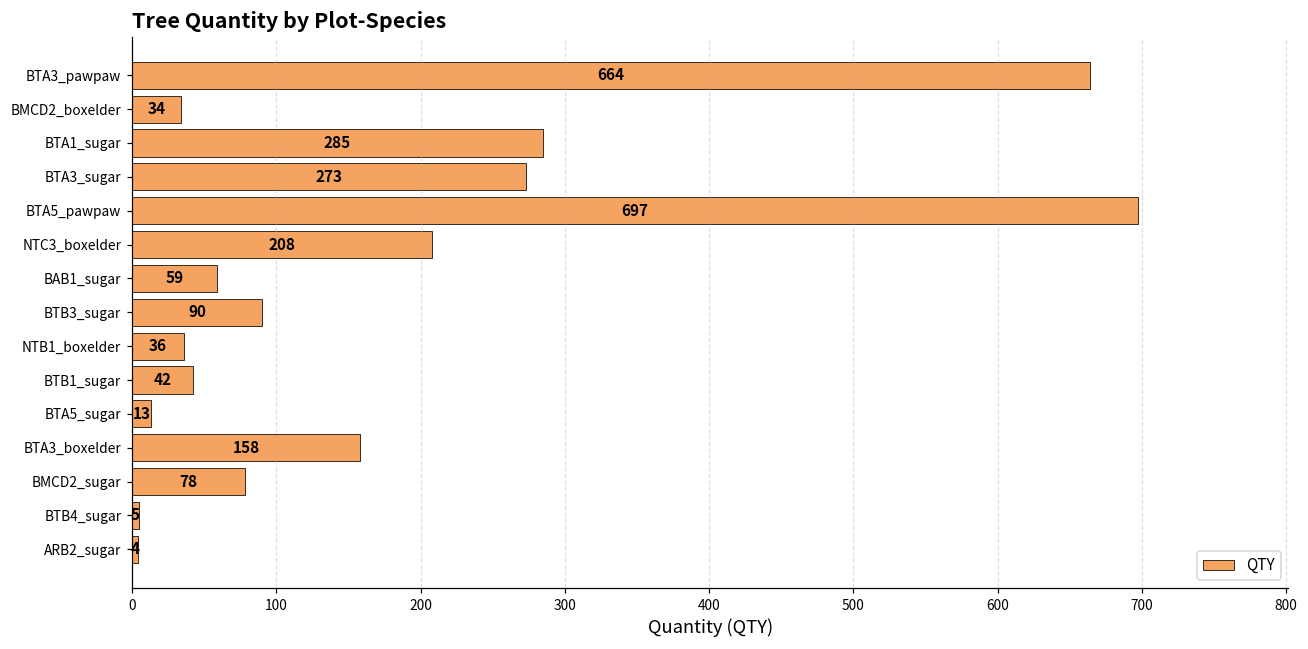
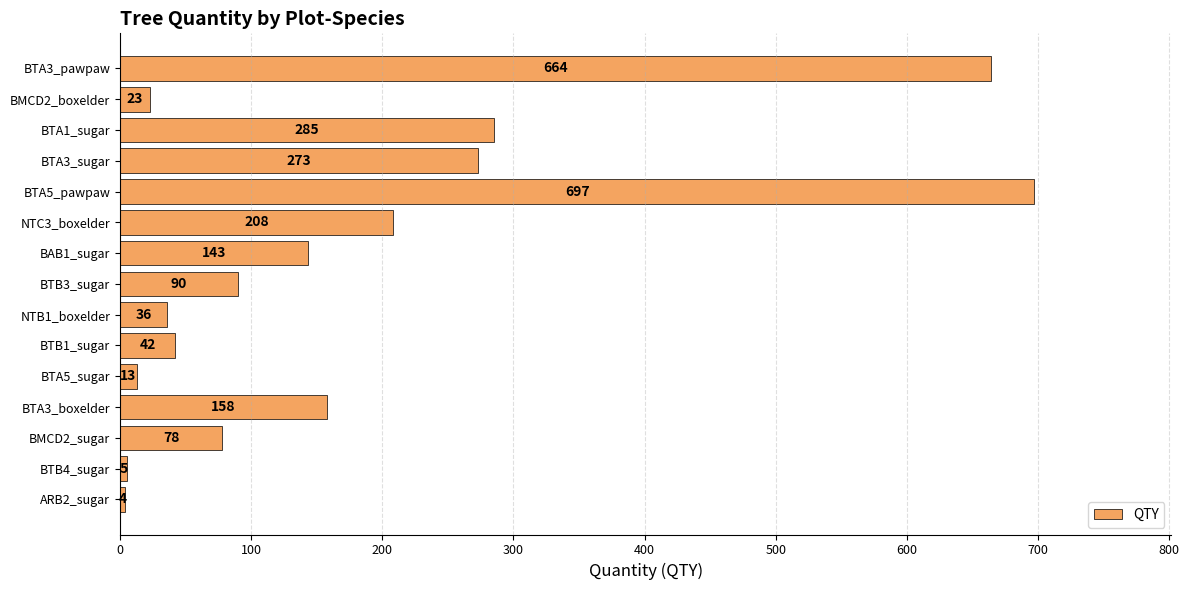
BMCD2_boxelder: 34 -> 23
BAB1_sugar: 59 -> 143
